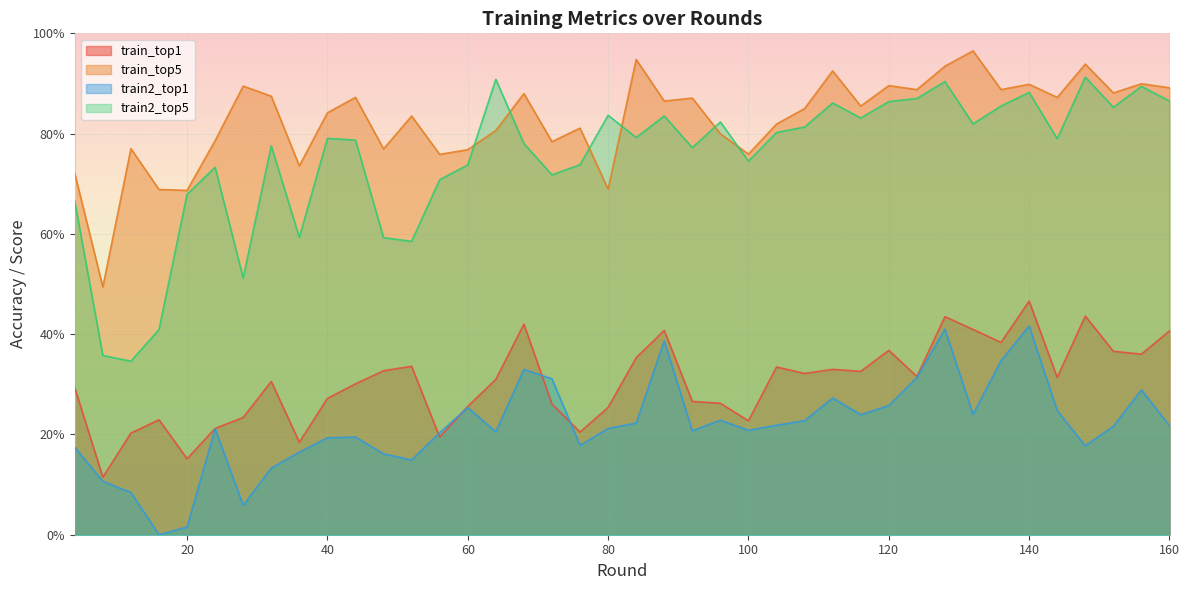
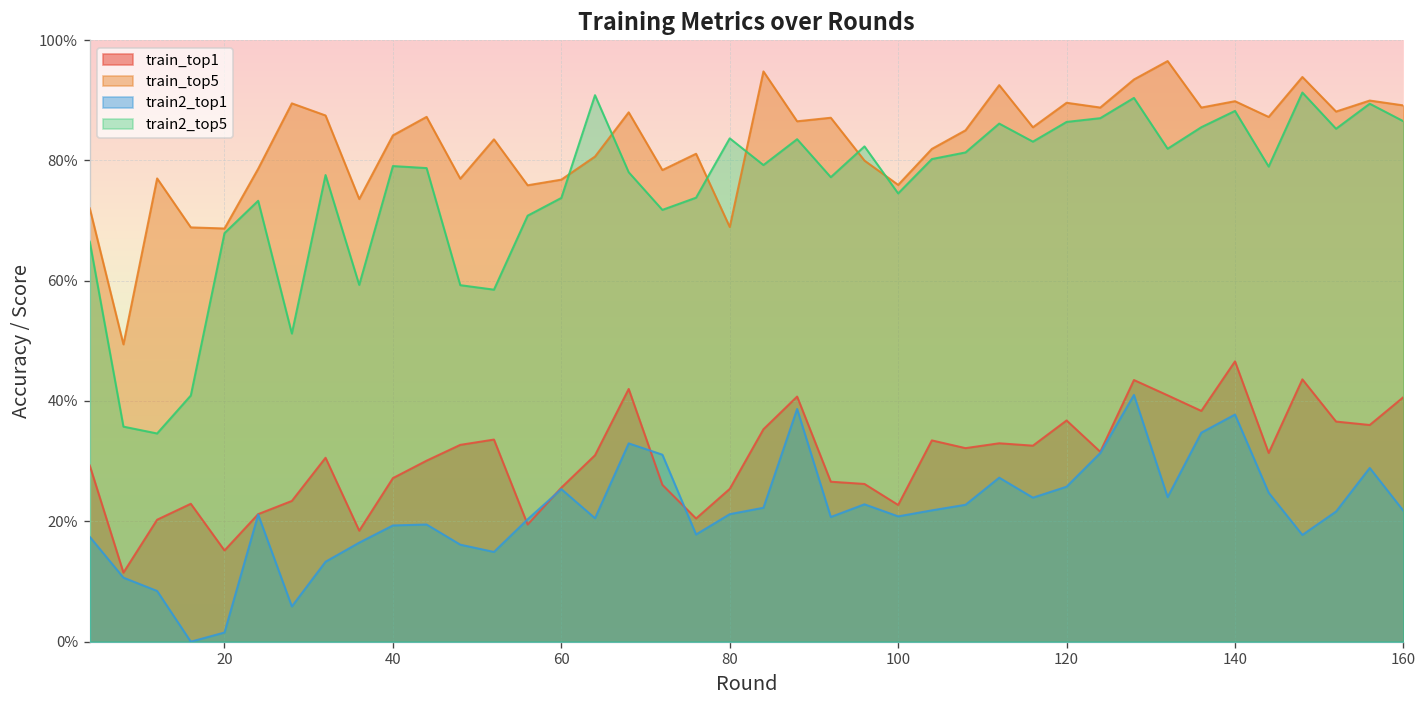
train2_top1, 140: 42% -> 38%
